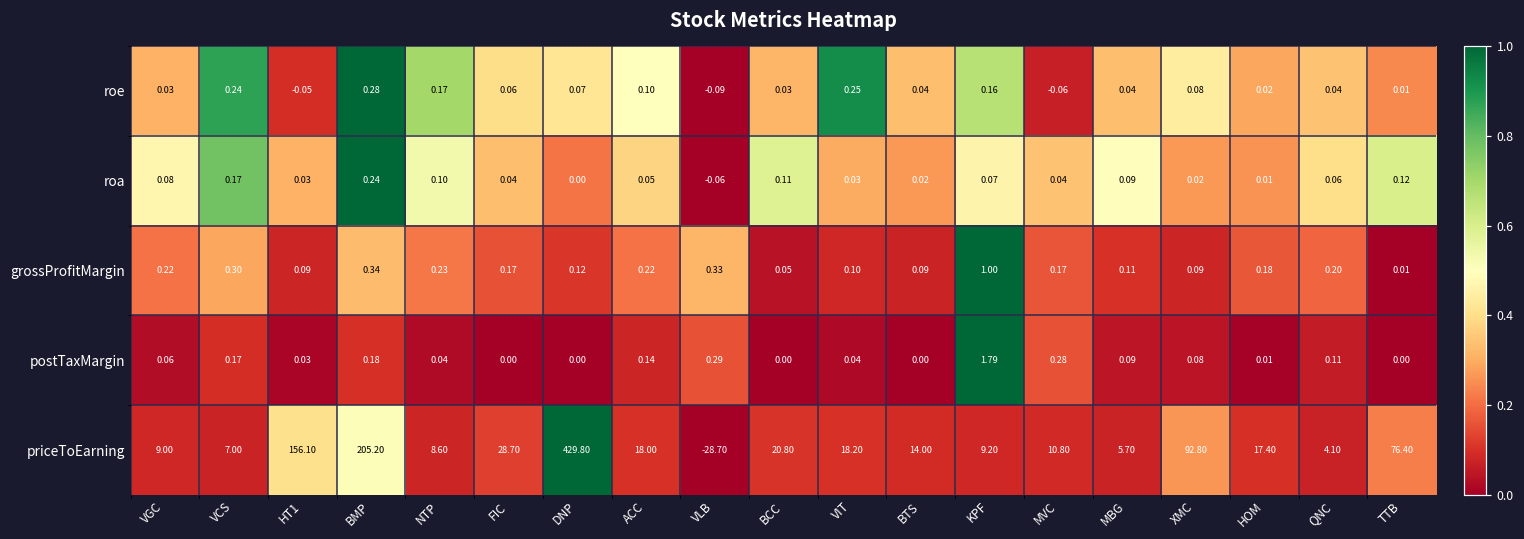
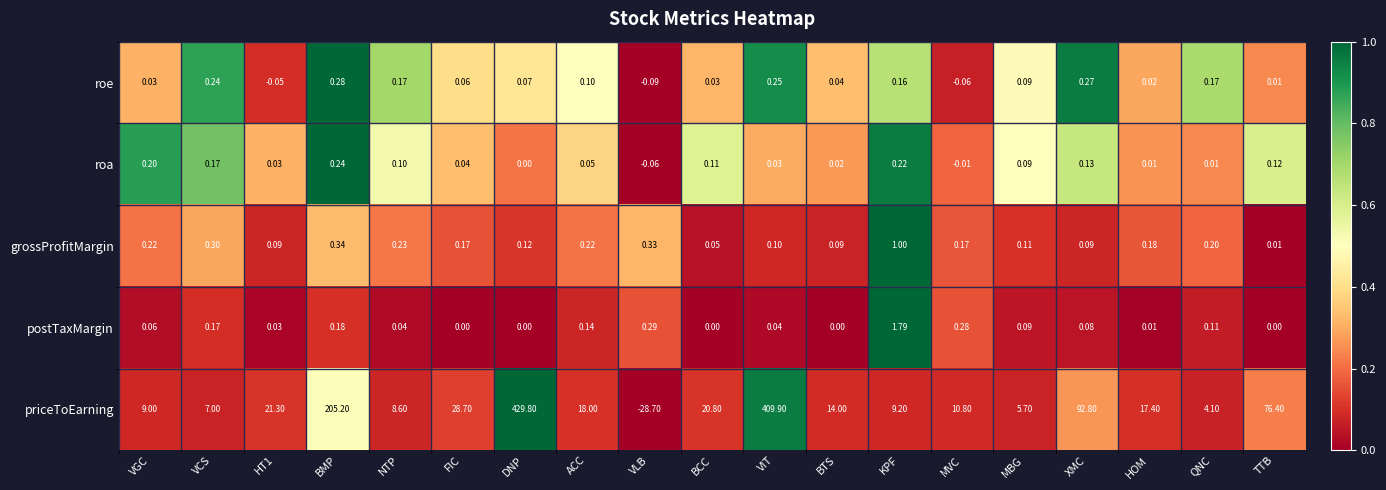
roe, MBG: 0.04 -> 0.09
roe, XMC: 0.08 -> 0.27
roe, QNC: 0.04 -> 0.17
roa, VGC: 0.08 -> 0.20
roa, KPF: 0.07 -> 0.22
roa, MVC: 0.04 -> -0.01
roa, XMC: 0.02 -> 0.13
roa, QNC: 0.06 -> 0.01
priceToEarning, HT1: 156.10 -> 21.30
priceToEarning, VIT: 18.20 -> 409.90
